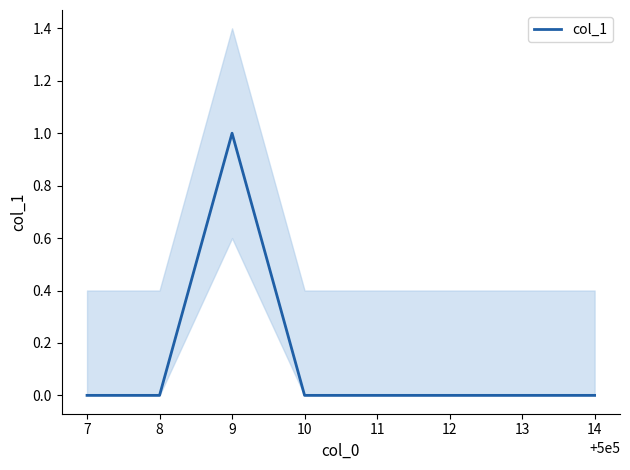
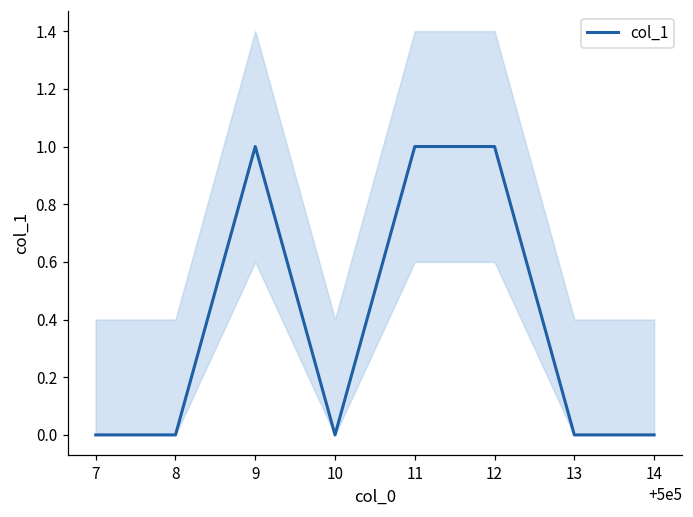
col_1, 11: 0 -> 1
col_1, 12: 0 -> 1
